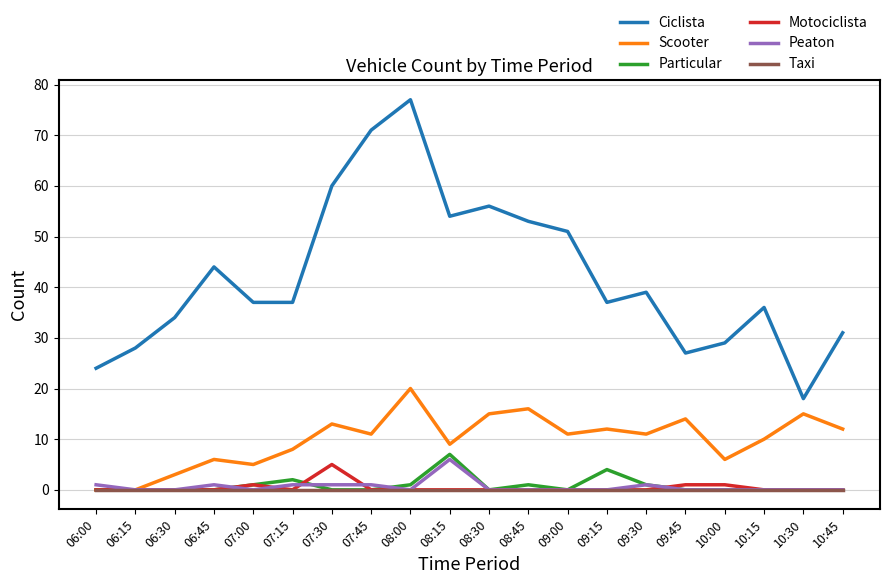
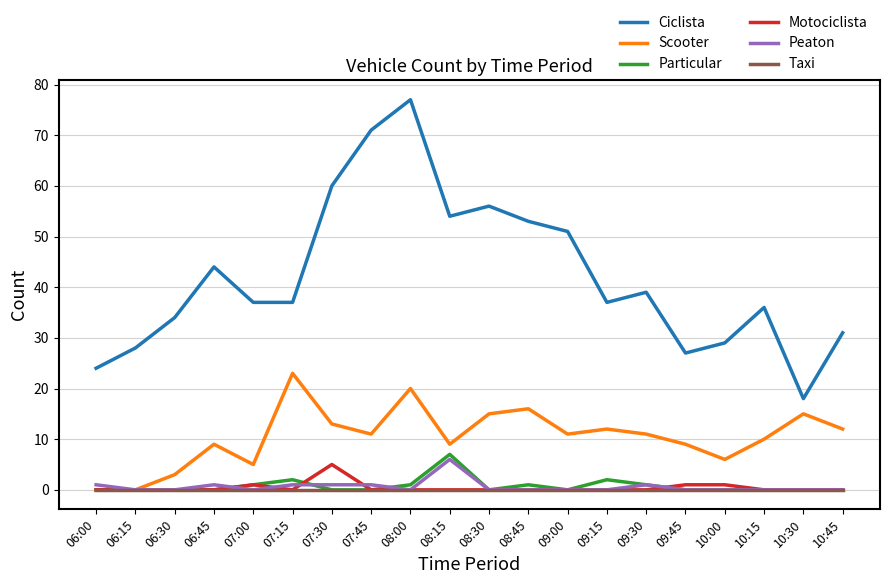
Scooter, 06:45: 6 -> 9
Scooter, 07:15: 8 -> 23
Particular, 09:15: 4 -> 2
Scooter, 09:45: 14 -> 9
